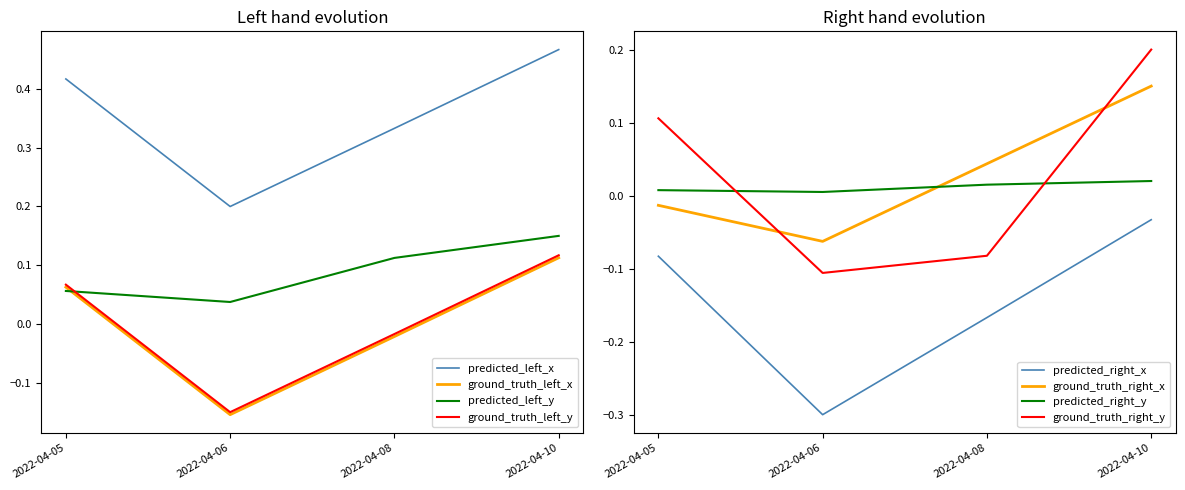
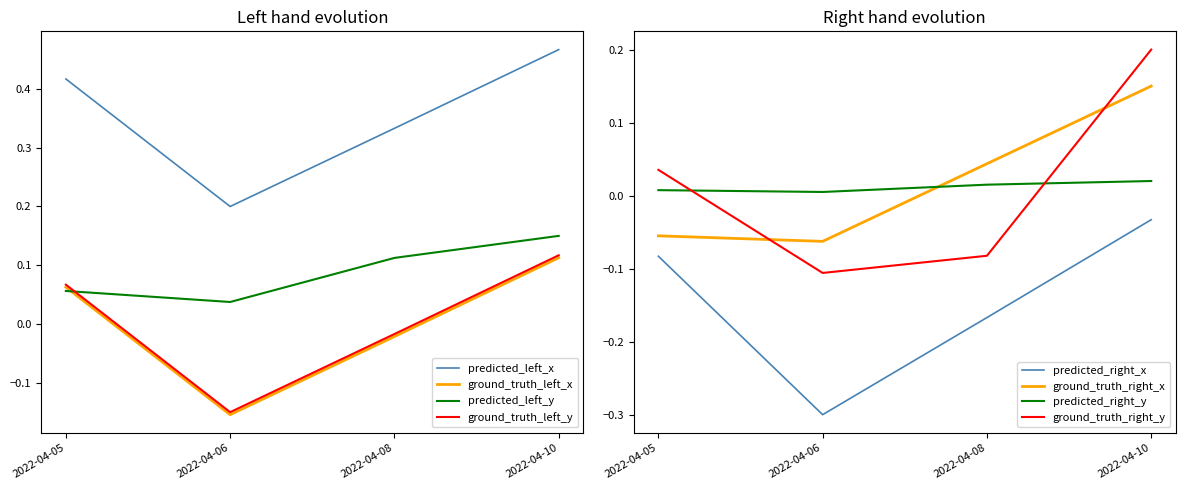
Right hand evolution, ground_truth_right_x, 2022-04-05: -0.01 -> -0.06
Right hand evolution, ground_truth_right_y, 2022-04-05: 0.11 -> 0.04
